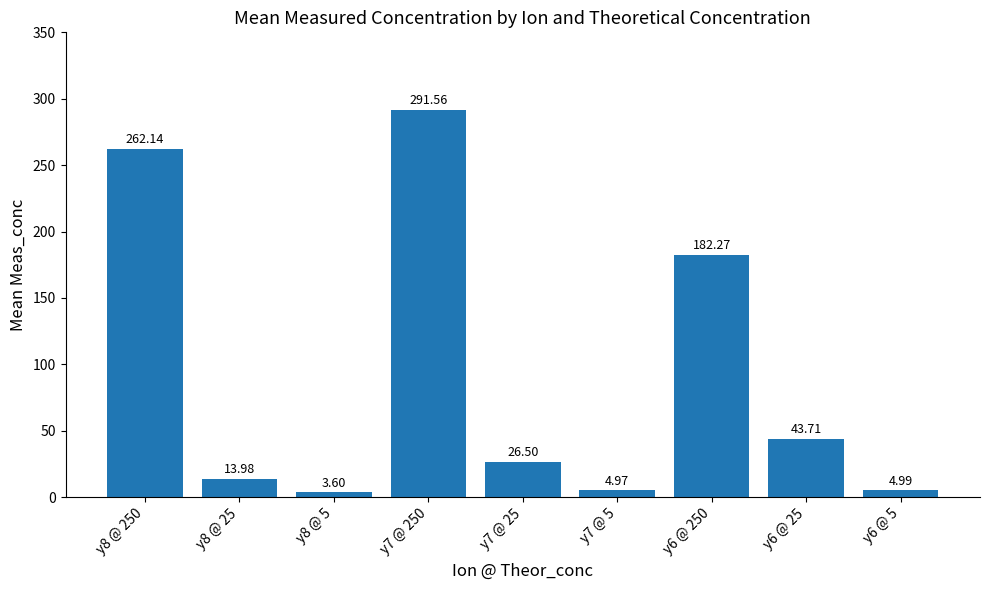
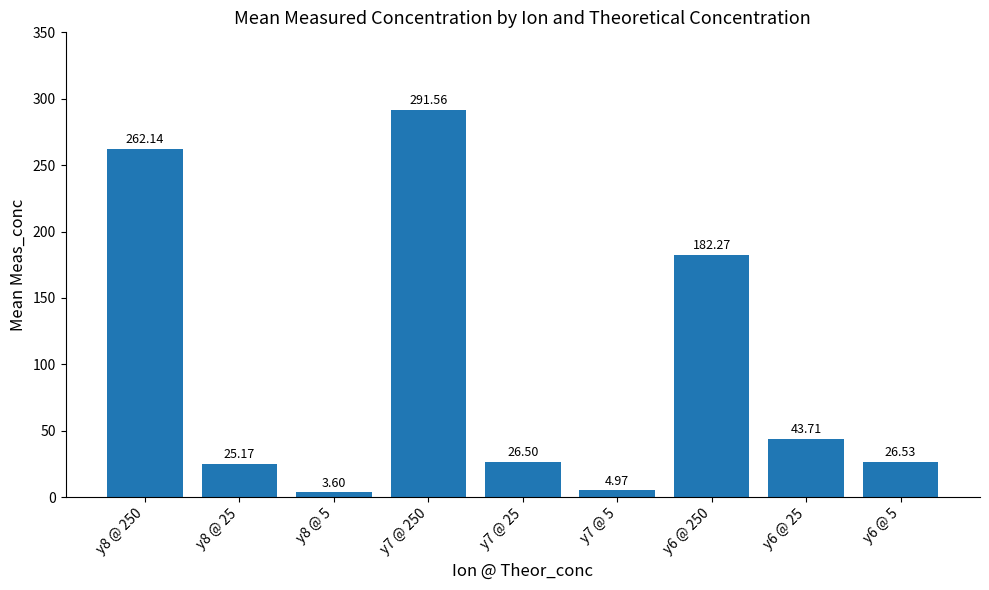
y8 @ 25: 13.98 -> 25.17
y6 @ 5: 4.99 -> 26.53
